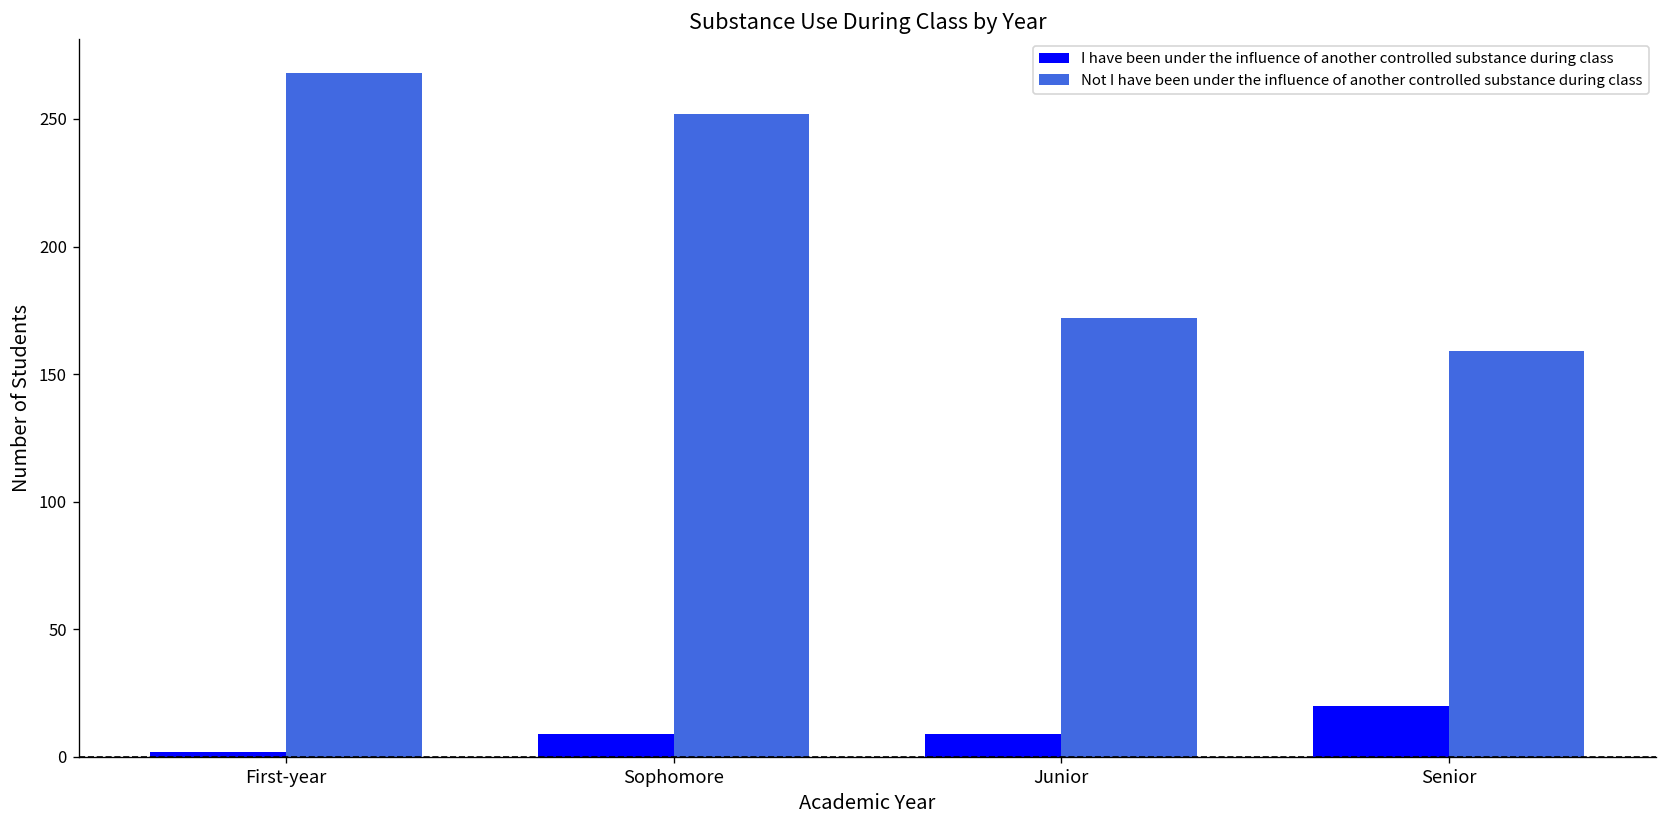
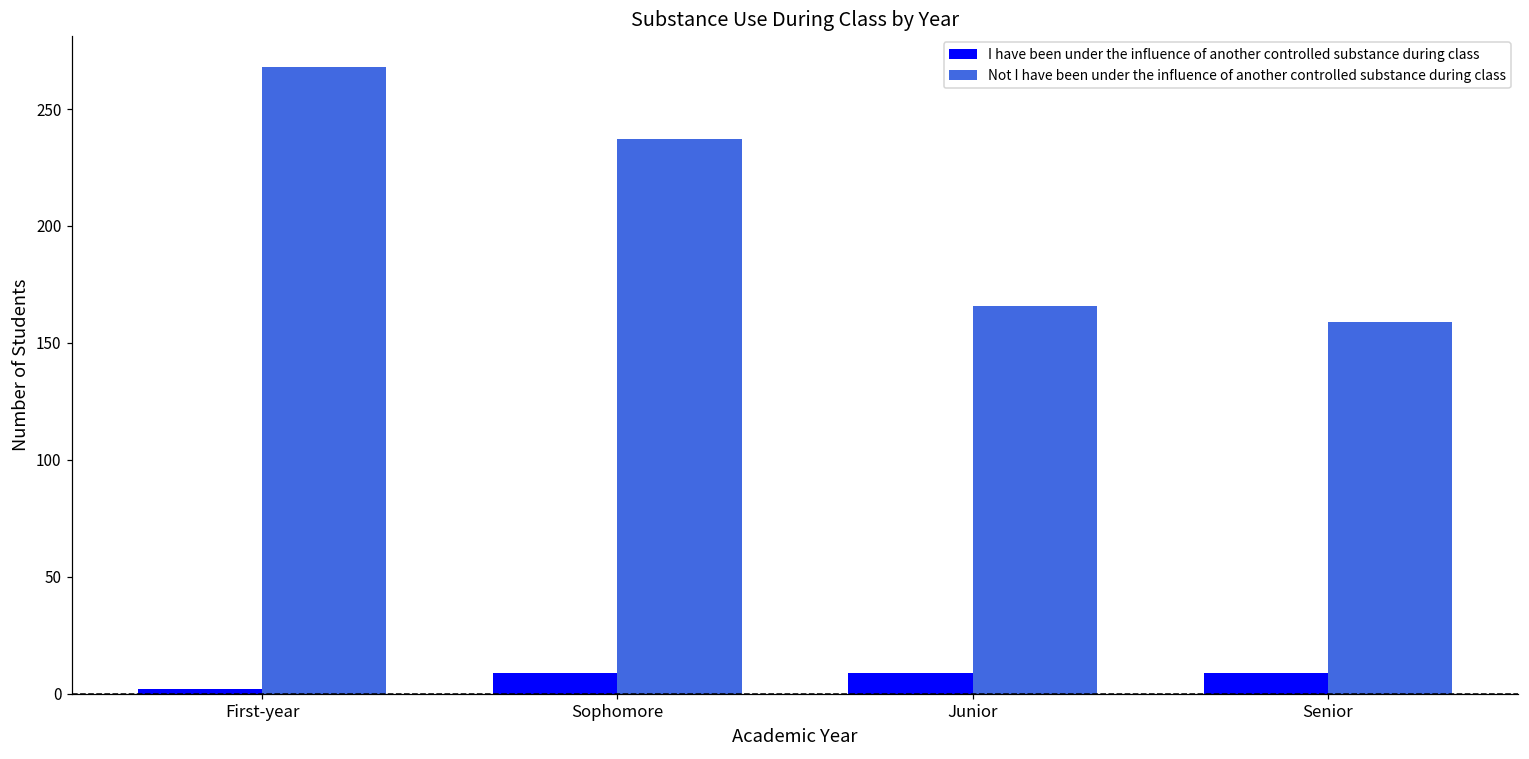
Not I have been under the influence of another controlled substance during class, Sophomore: 252 -> 237
Not I have been under the influence of another controlled substance during class, Junior: 172 -> 166
I have been under the influence of another controlled substance during class, Senior: 20 -> 9
